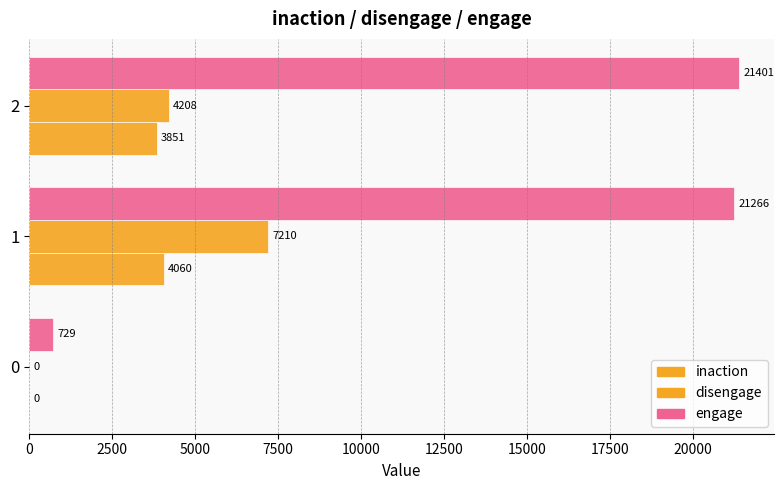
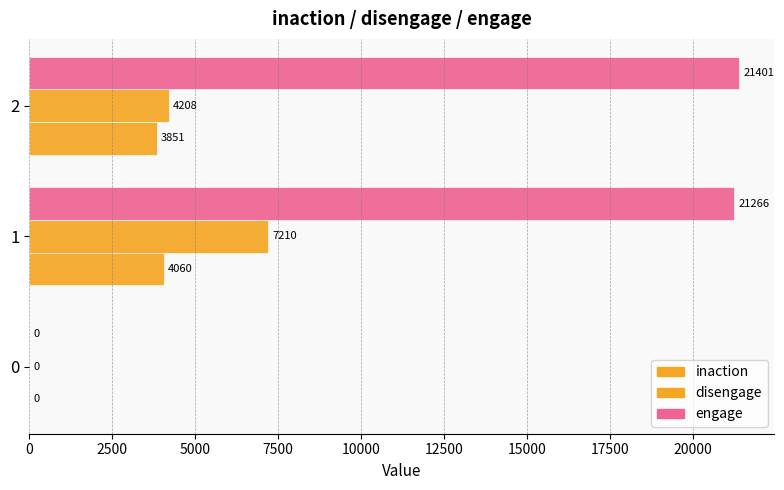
engage, 0: 729 -> 0
